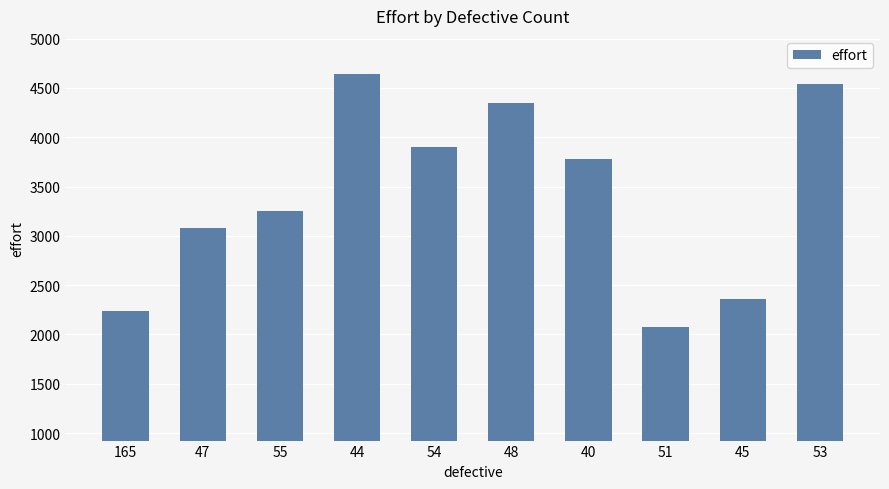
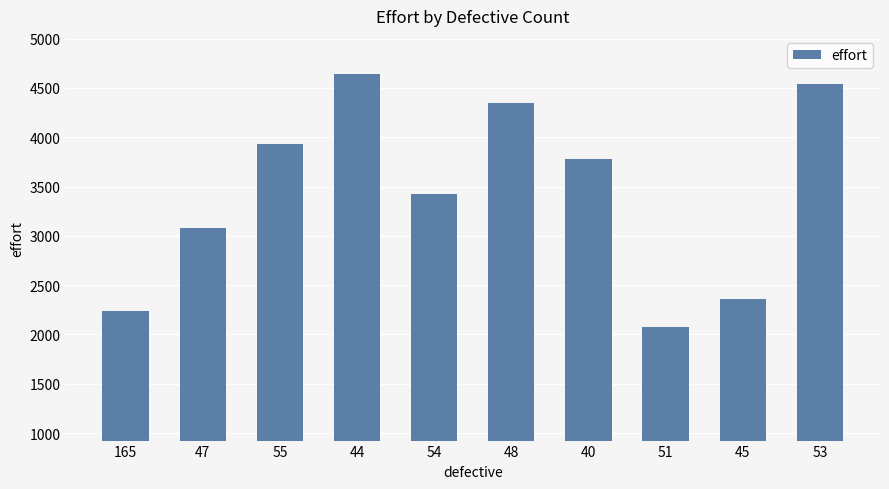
55: 3200 -> 3900
54: 3900 -> 3400
